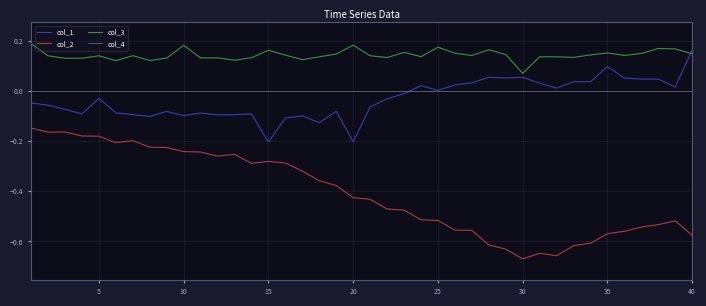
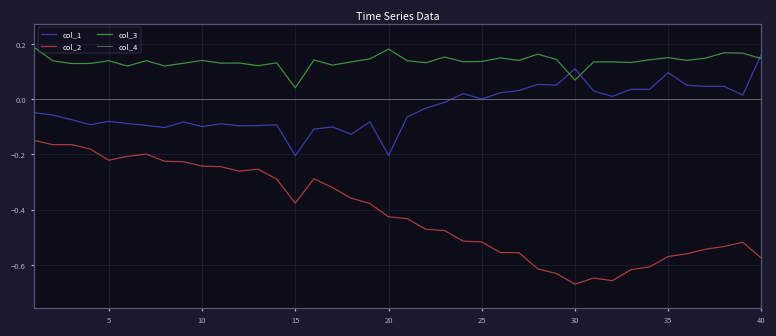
col_1, 5: -0.03 -> -0.08
col_2, 5: -0.18 -> -0.22
col_3, 10: 0.18 -> 0.14
col_2, 15: -0.28 -> -0.38
col_3, 15: 0.16 -> 0.04
col_3, 25: 0.17 -> 0.14
col_1, 30: 0.05 -> 0.11
